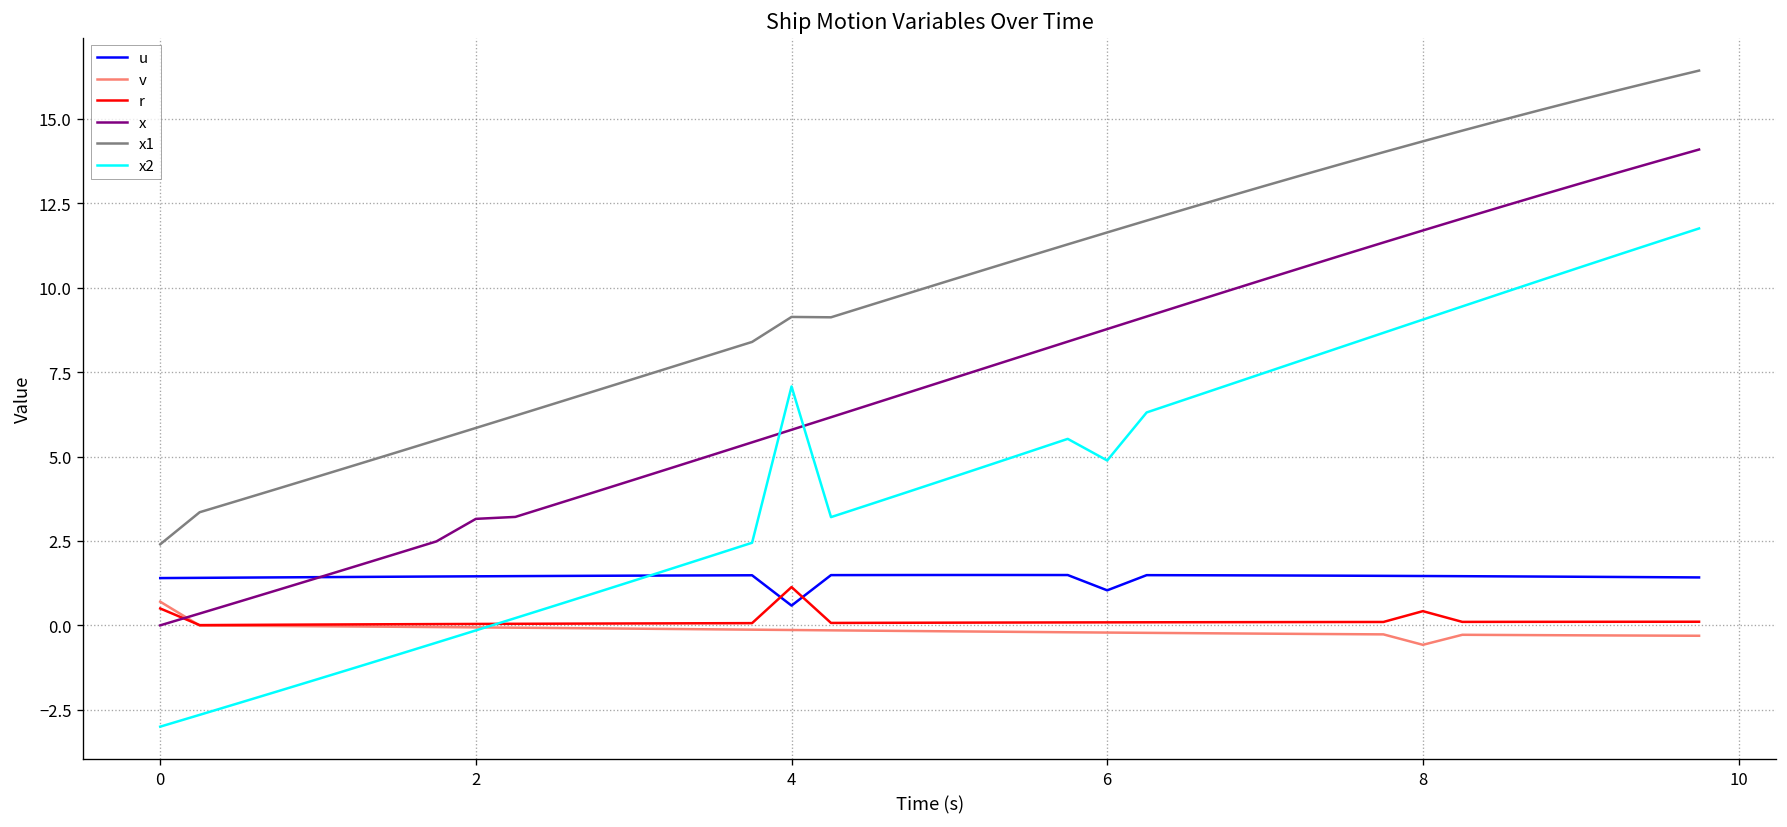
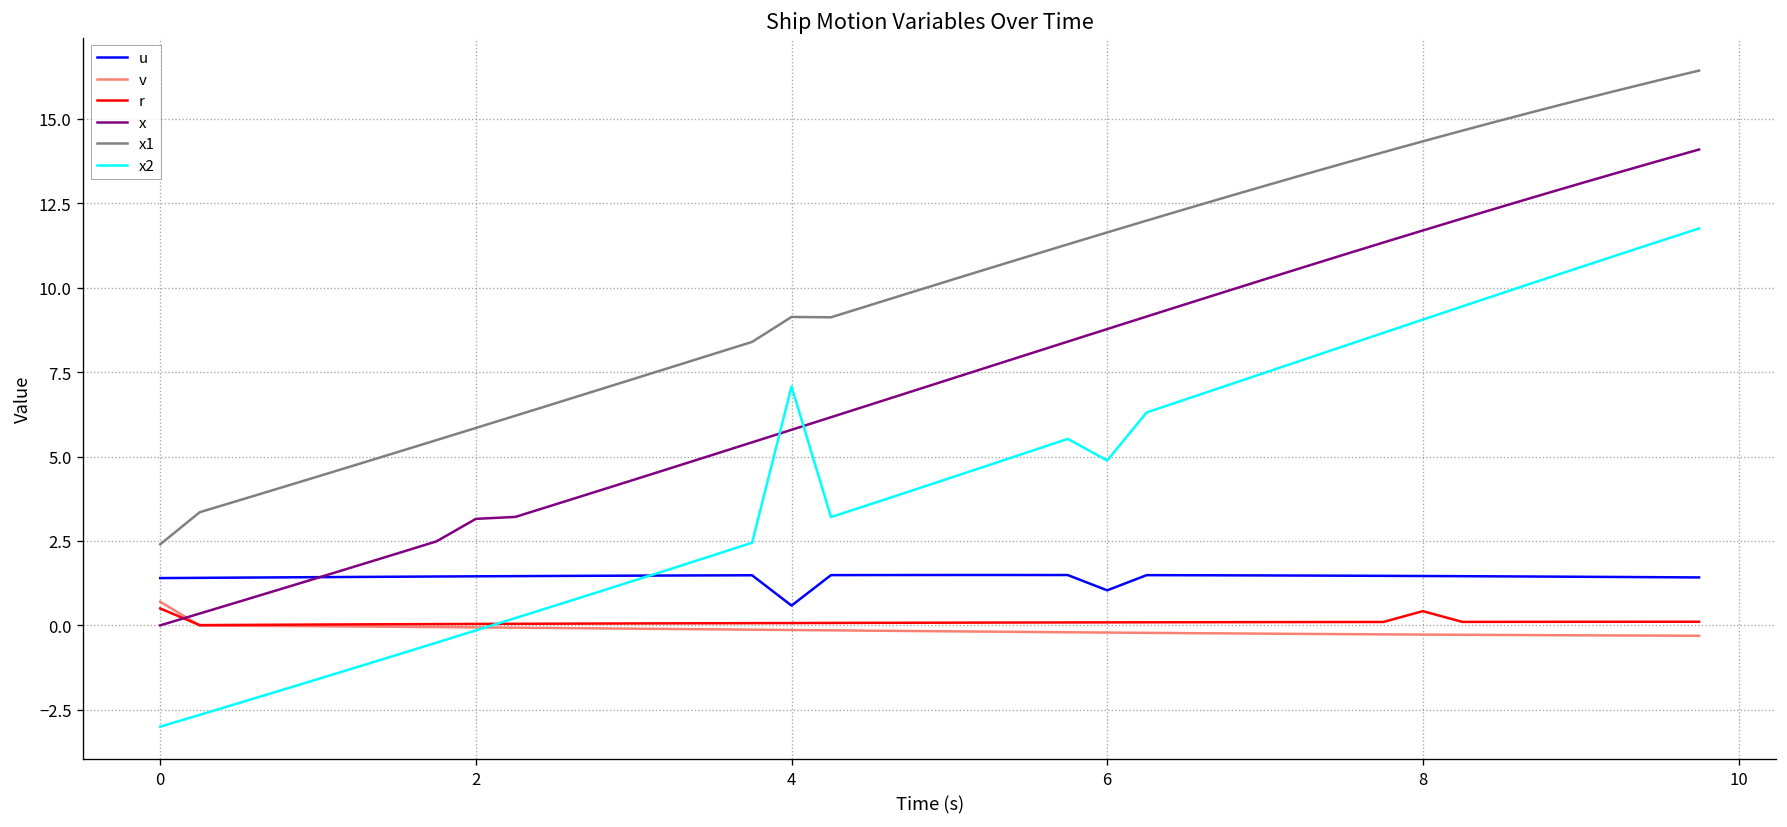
r, 4: 1.1 -> 0.1
v, 8: -0.6 -> -0.3
